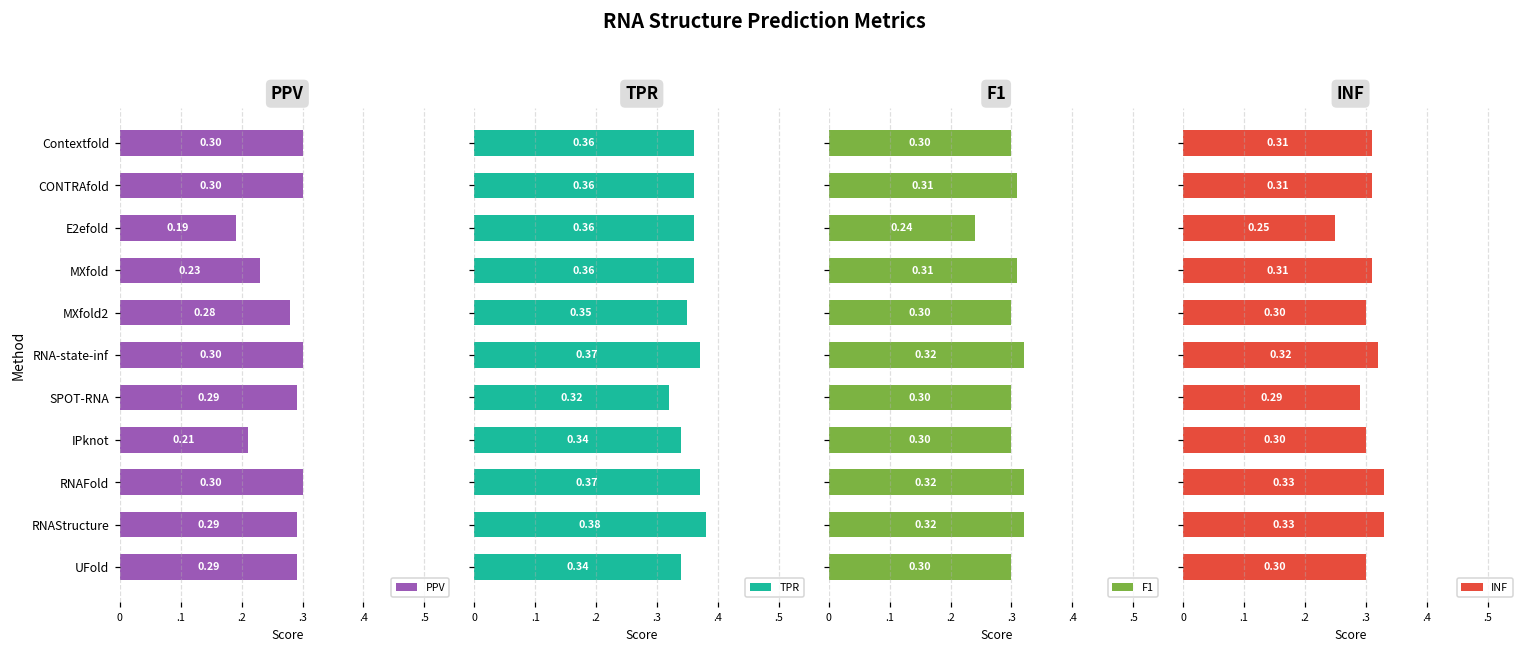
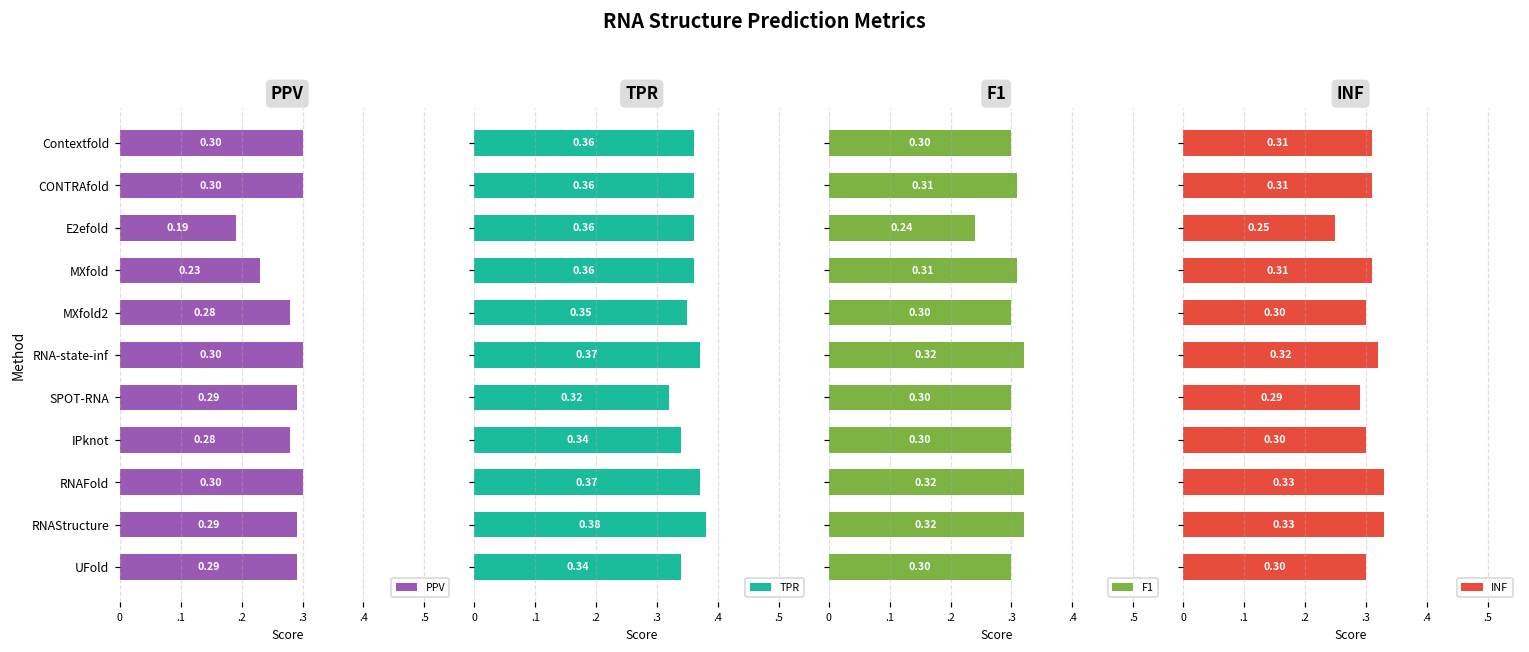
PPV, IPknot: 0.21 -> 0.28
